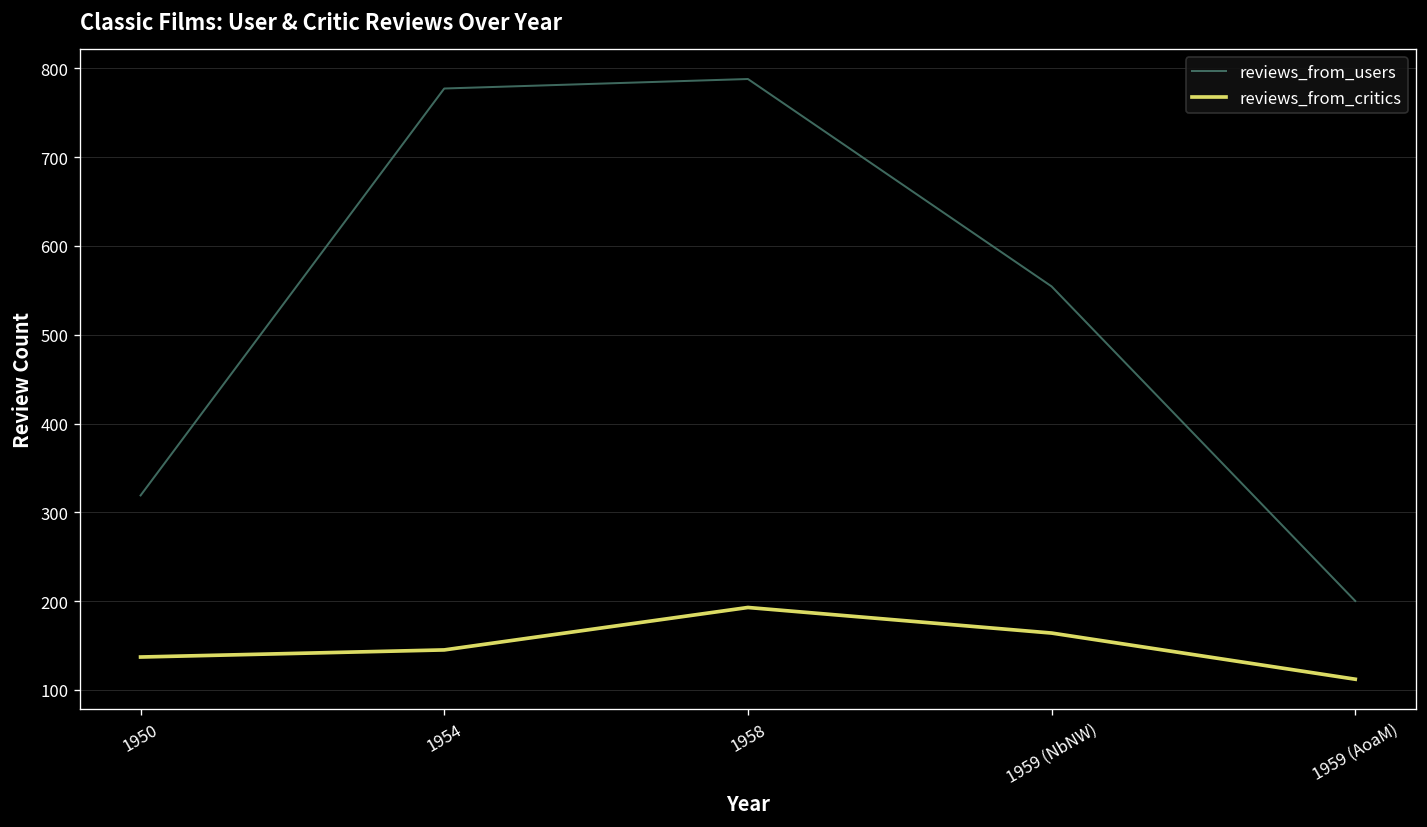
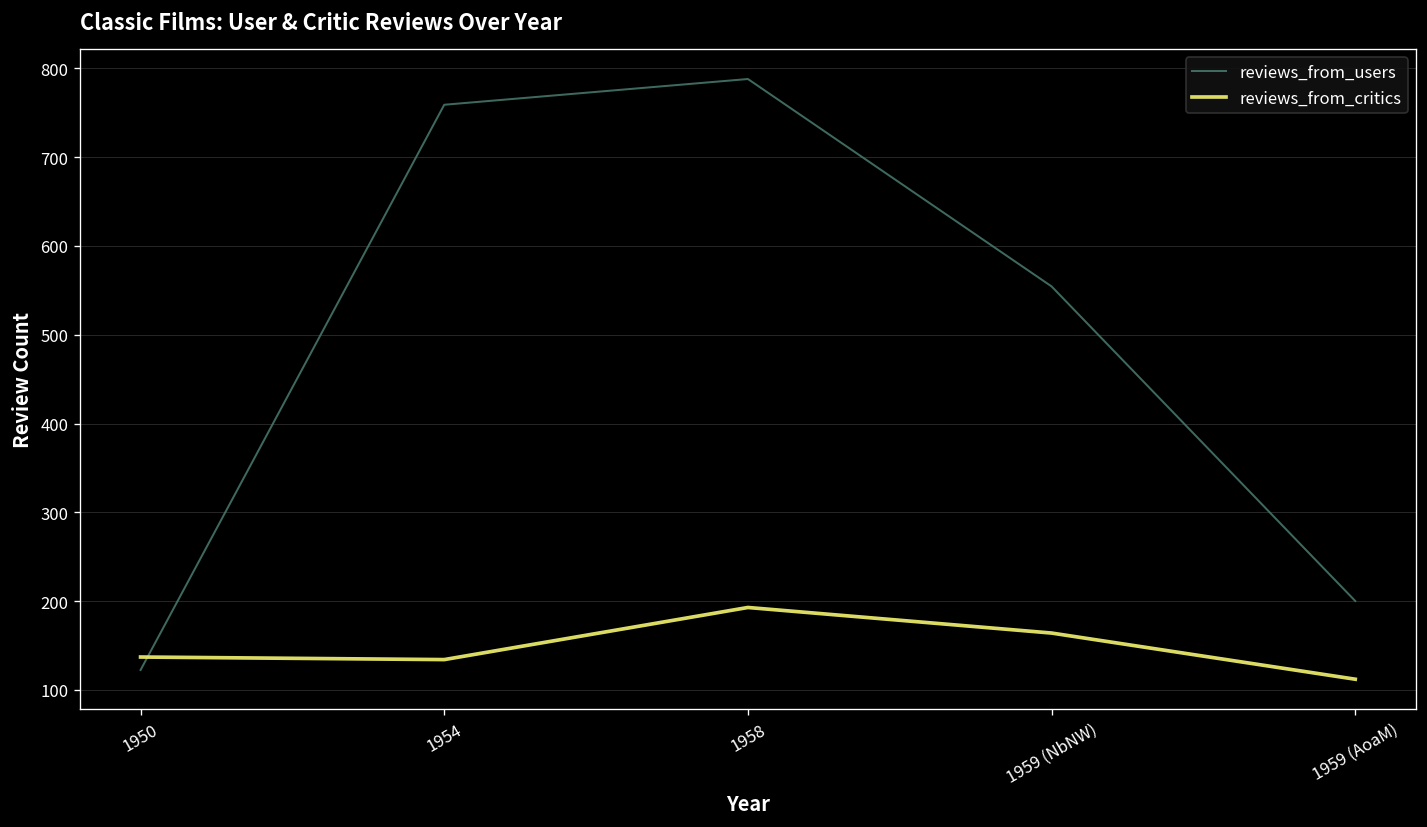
reviews_from_users, 1950: 320 -> 120
reviews_from_users, 1954: 780 -> 760
reviews_from_critics, 1954: 150 -> 130
